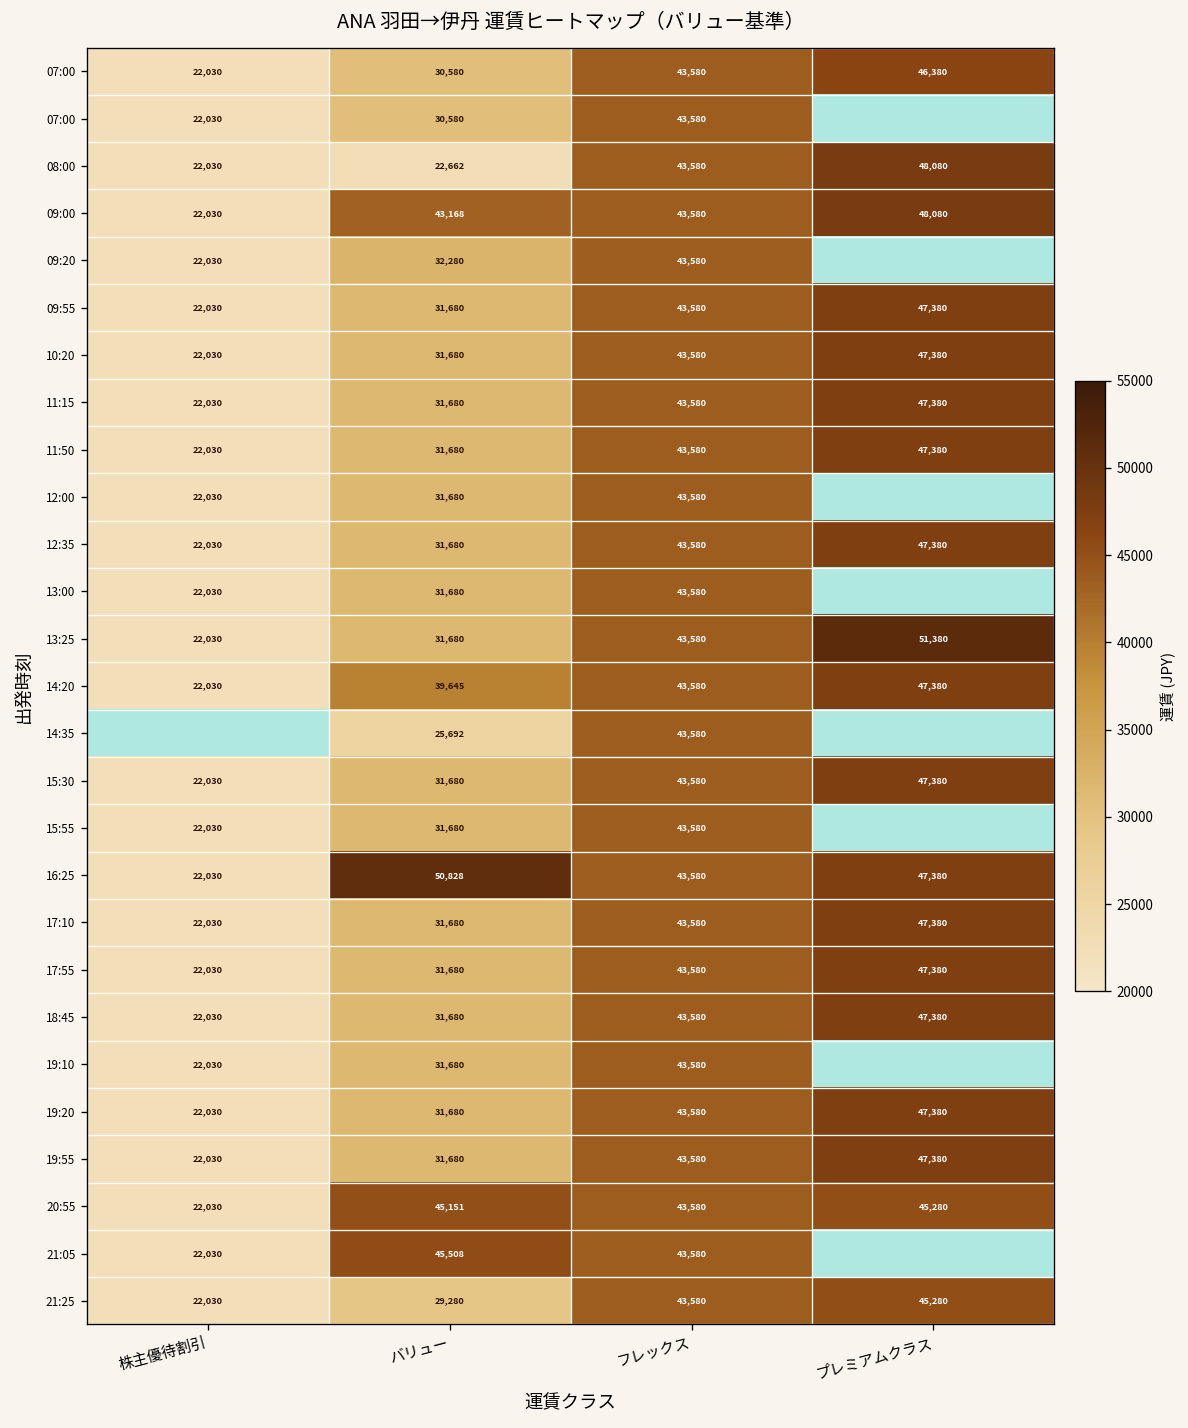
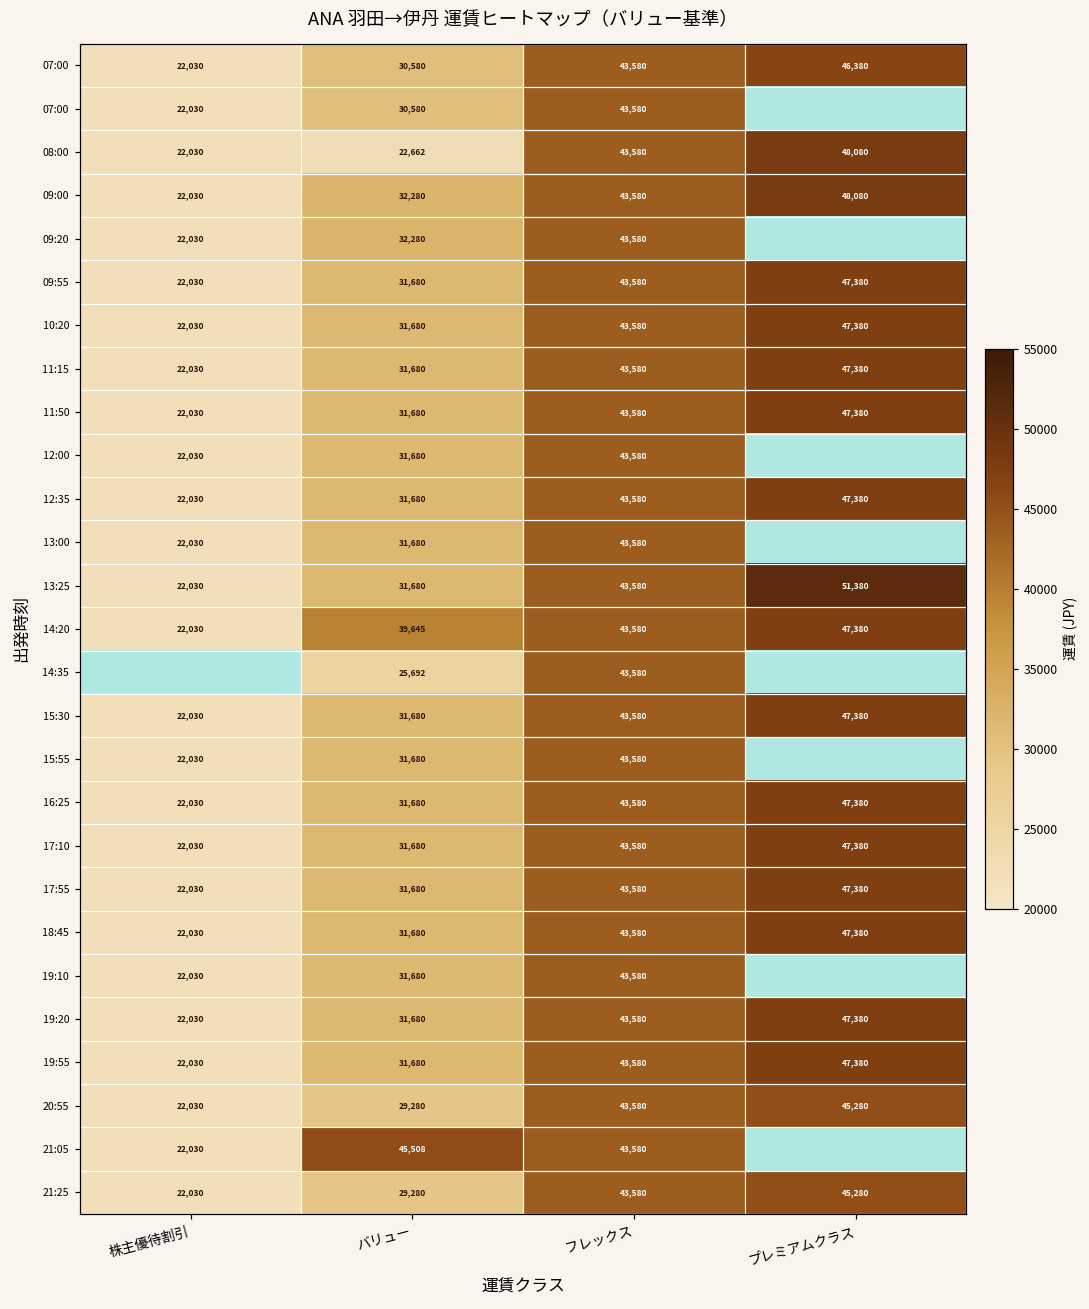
09:00, バリュー: 43,168 -> 32,280
16:25, バリュー: 50,828 -> 31,680
20:55, バリュー: 45,151 -> 29,280
